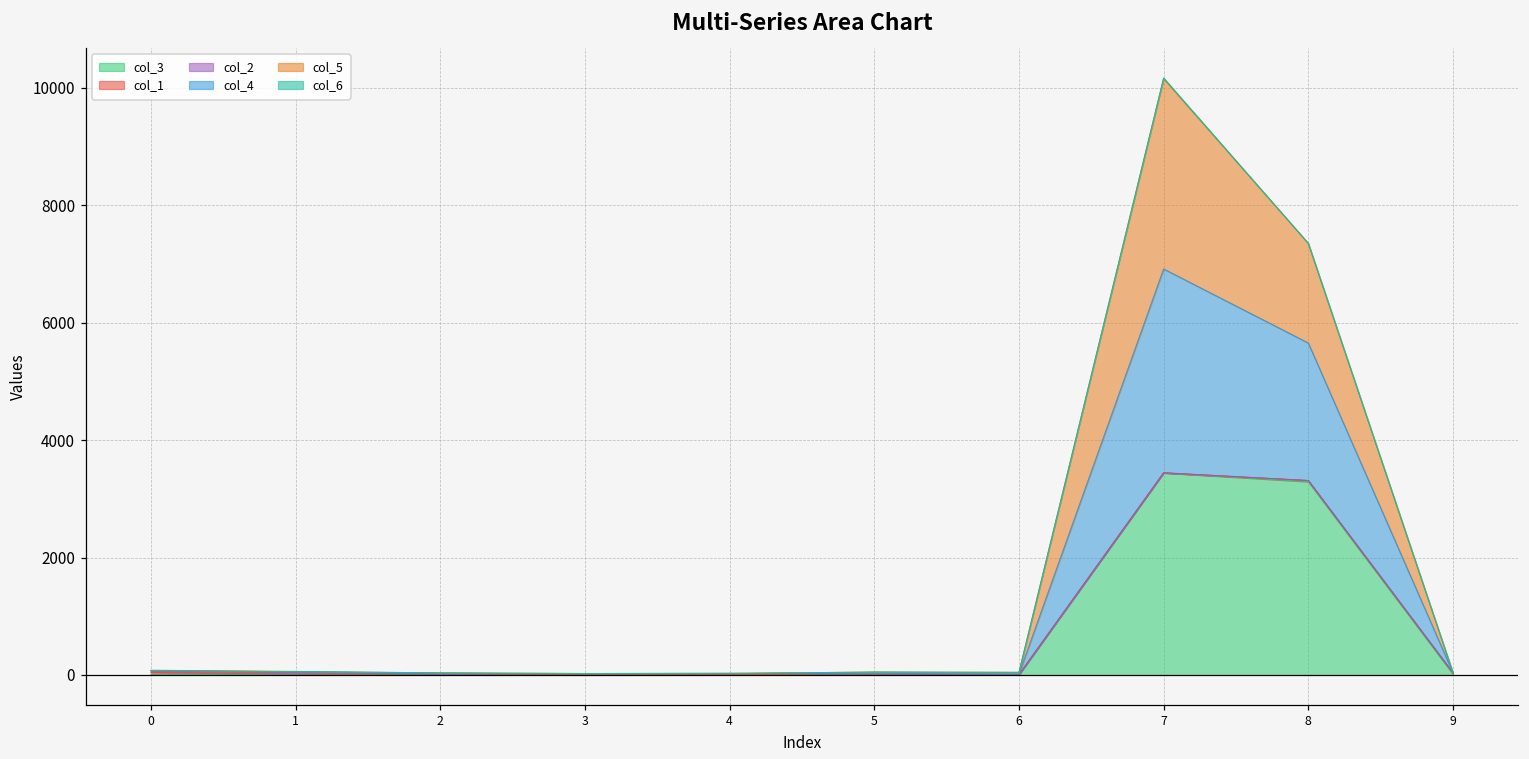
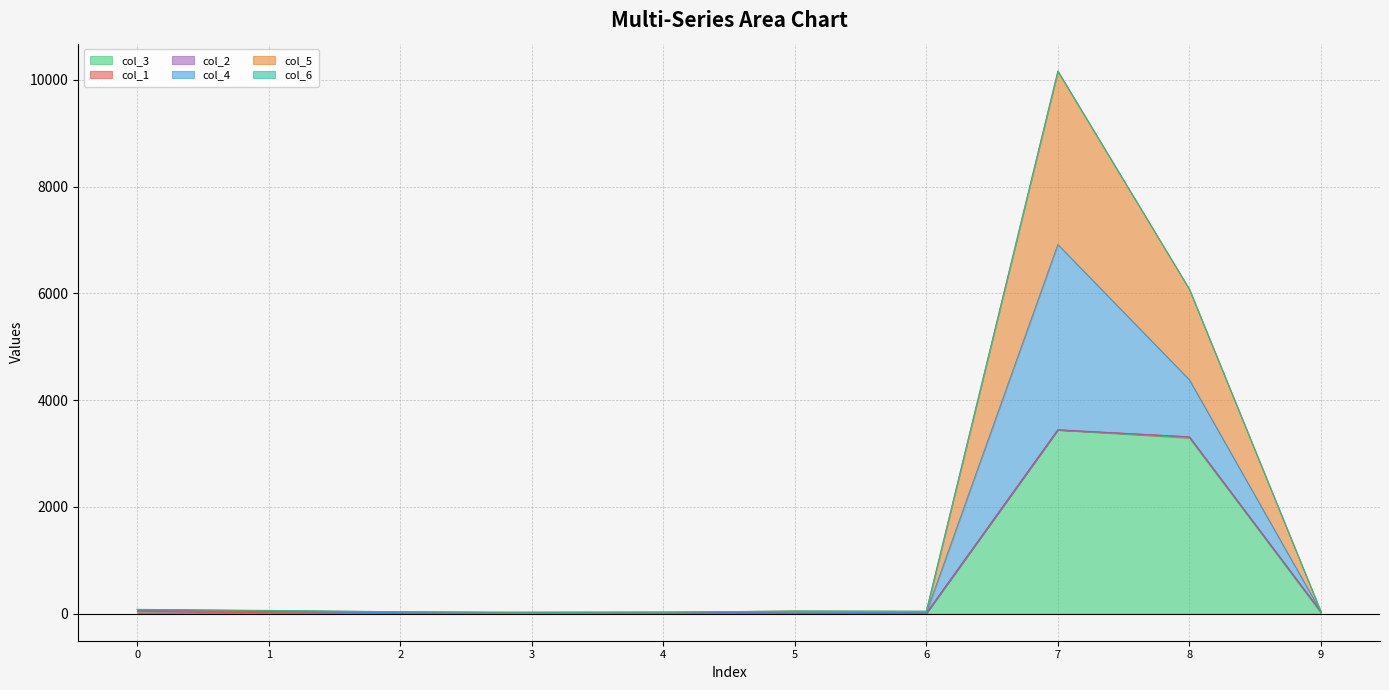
col_4, 8: 2300 -> 1100
